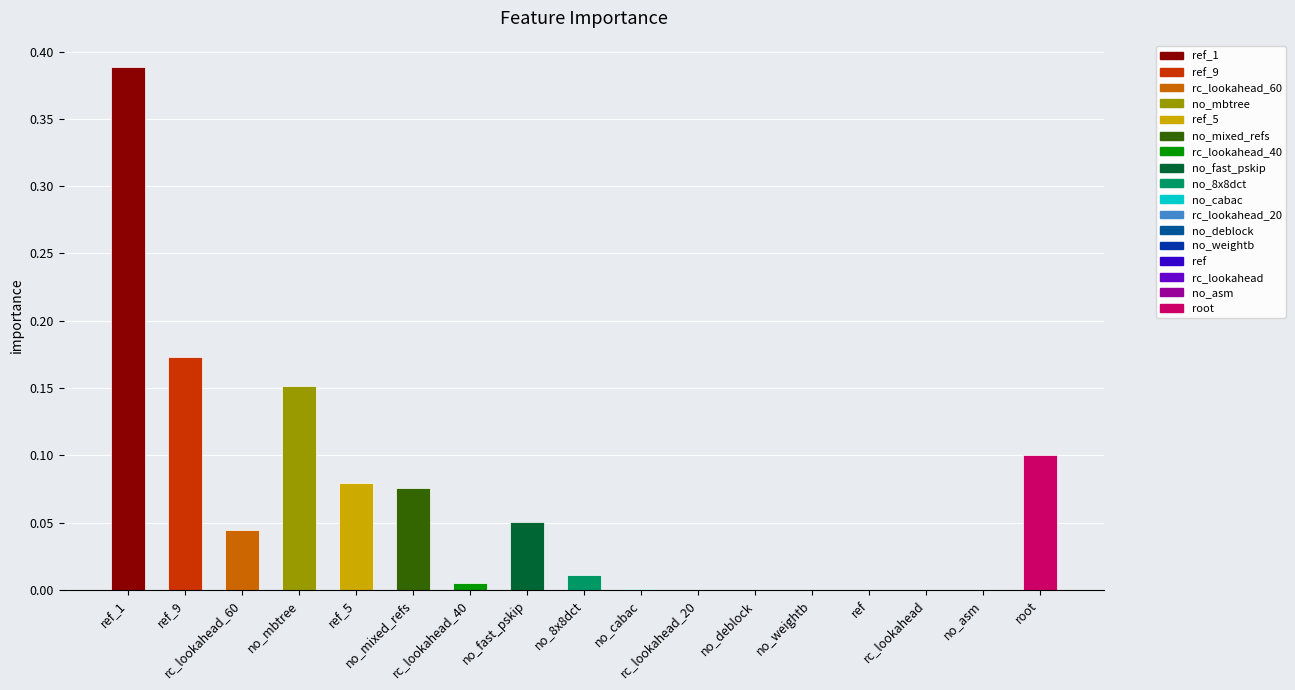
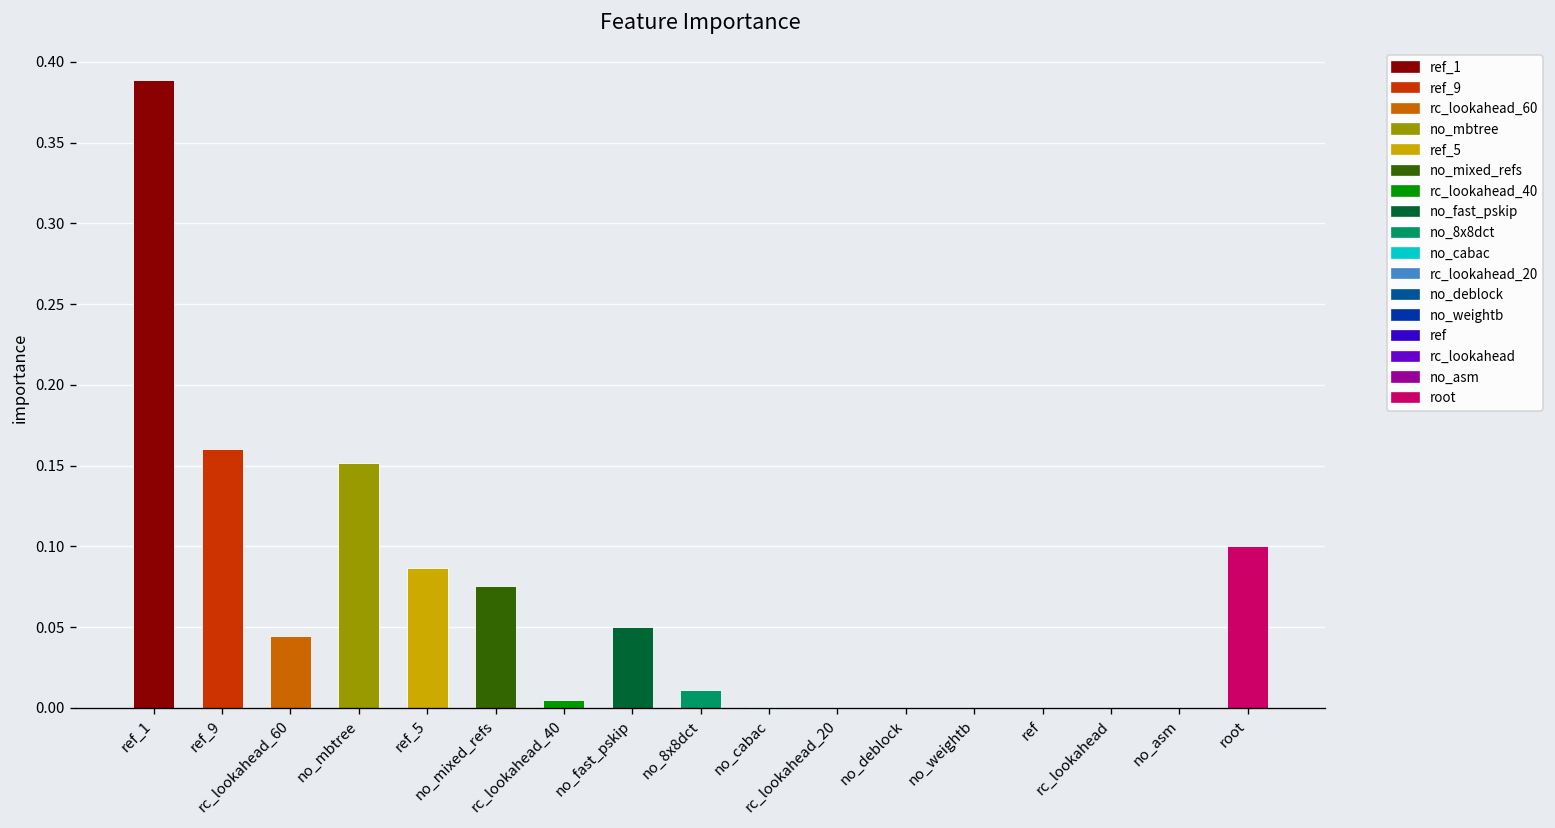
ref_9: 0.173 -> 0.160
ref_5: 0.080 -> 0.086
